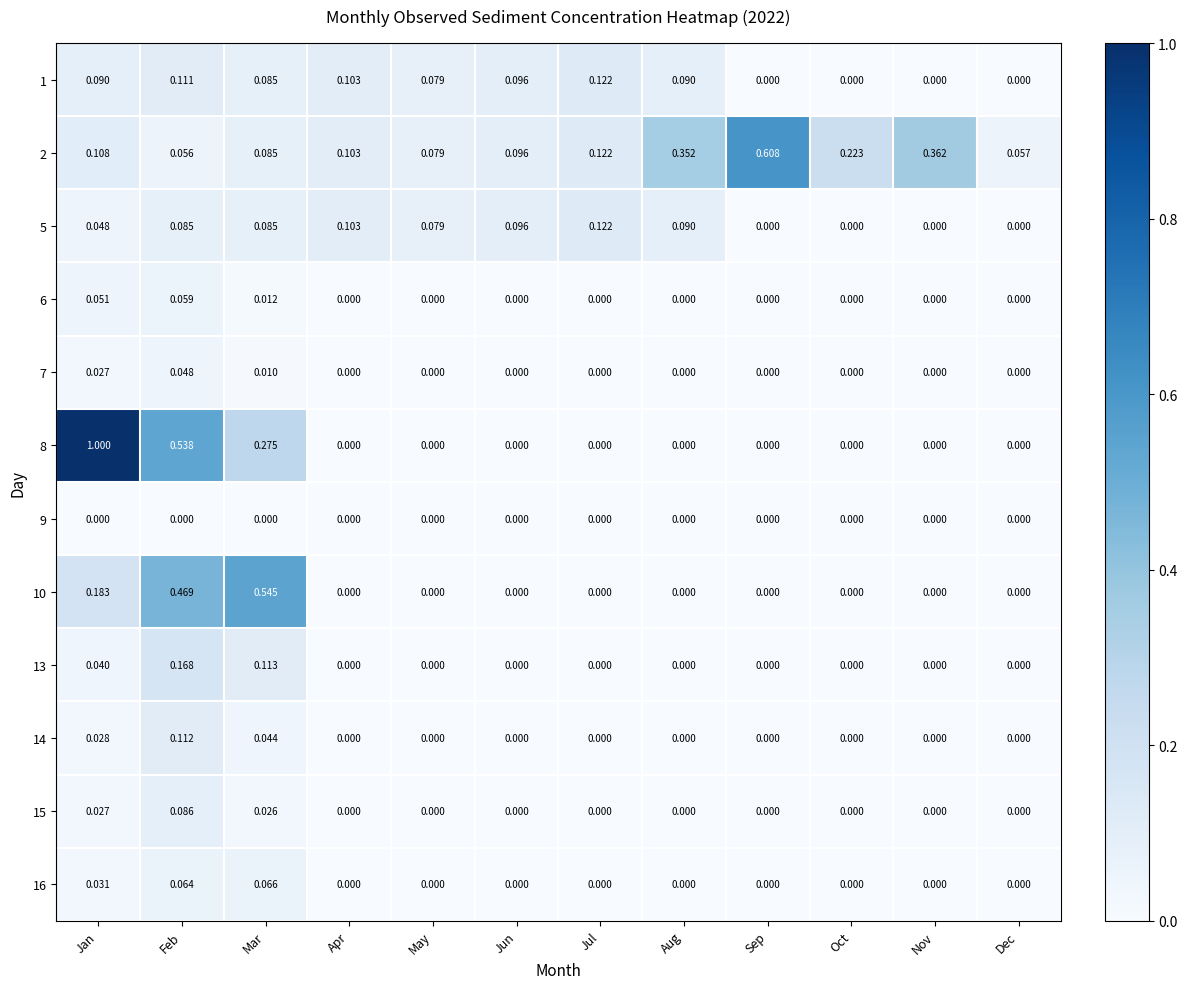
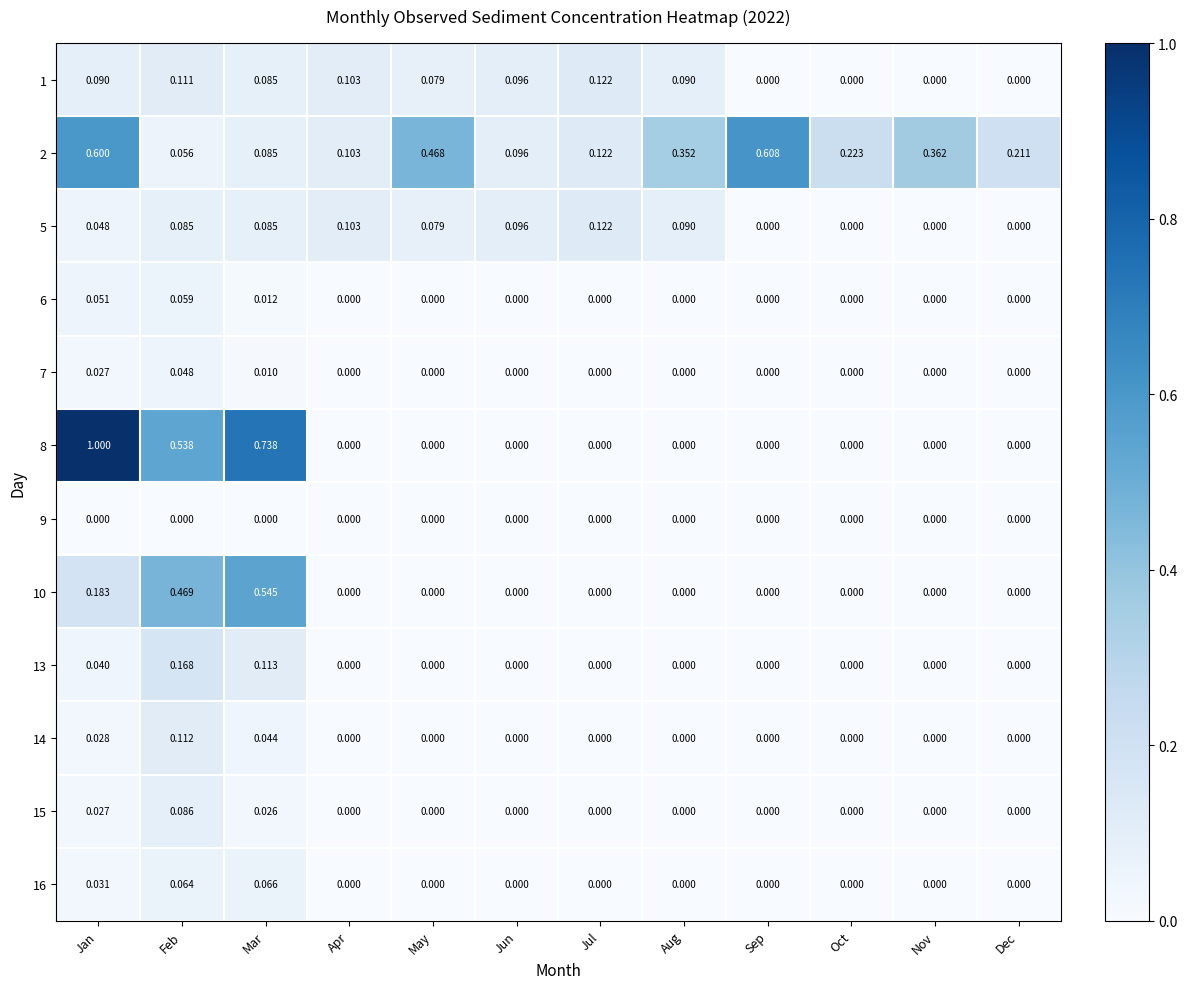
2, Jan: 0.108 -> 0.600
2, May: 0.079 -> 0.468
2, Dec: 0.057 -> 0.211
8, Mar: 0.275 -> 0.738
